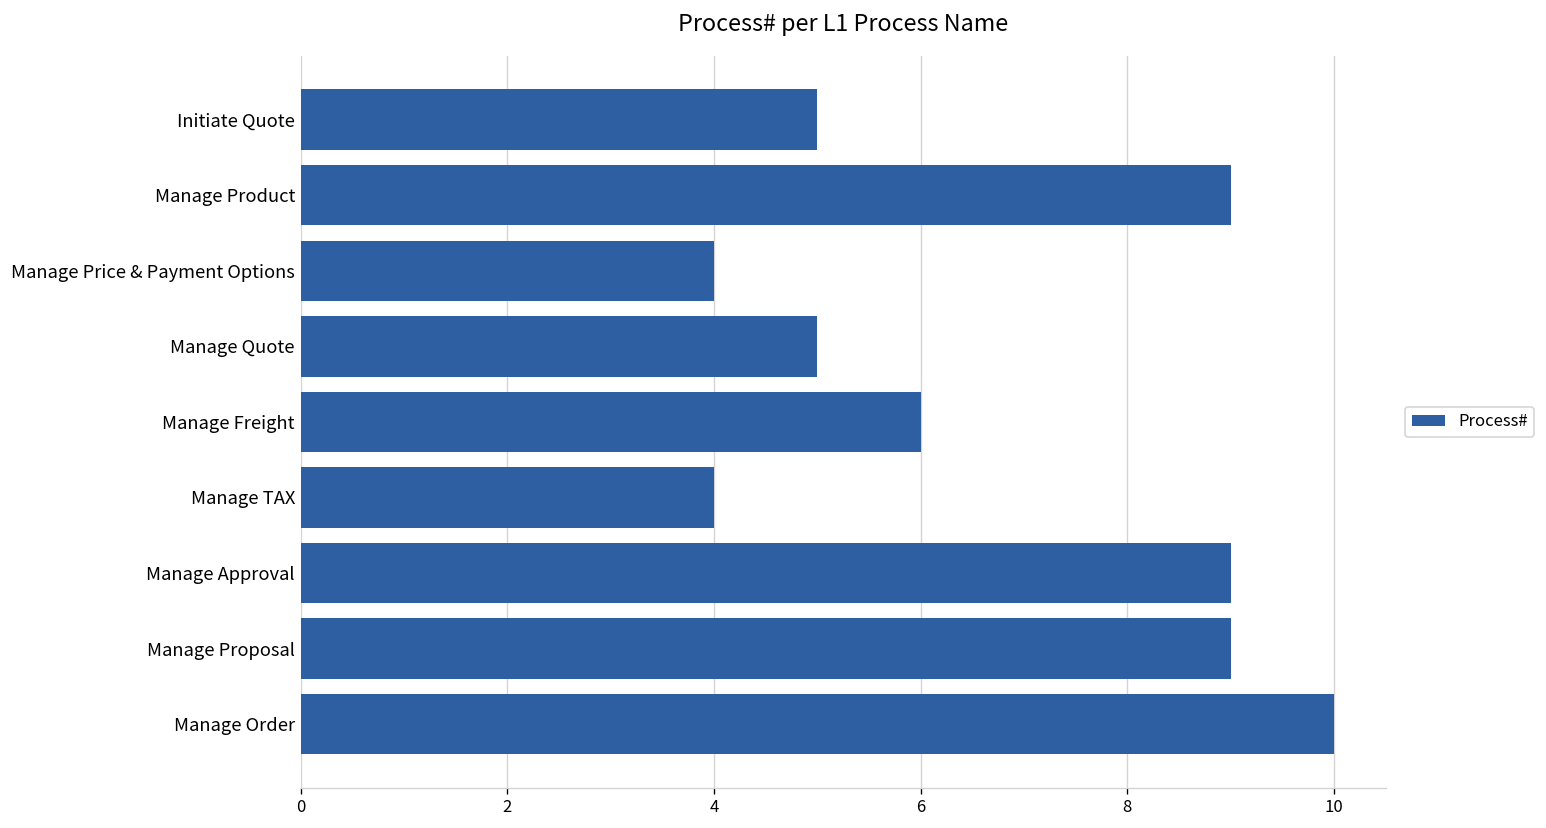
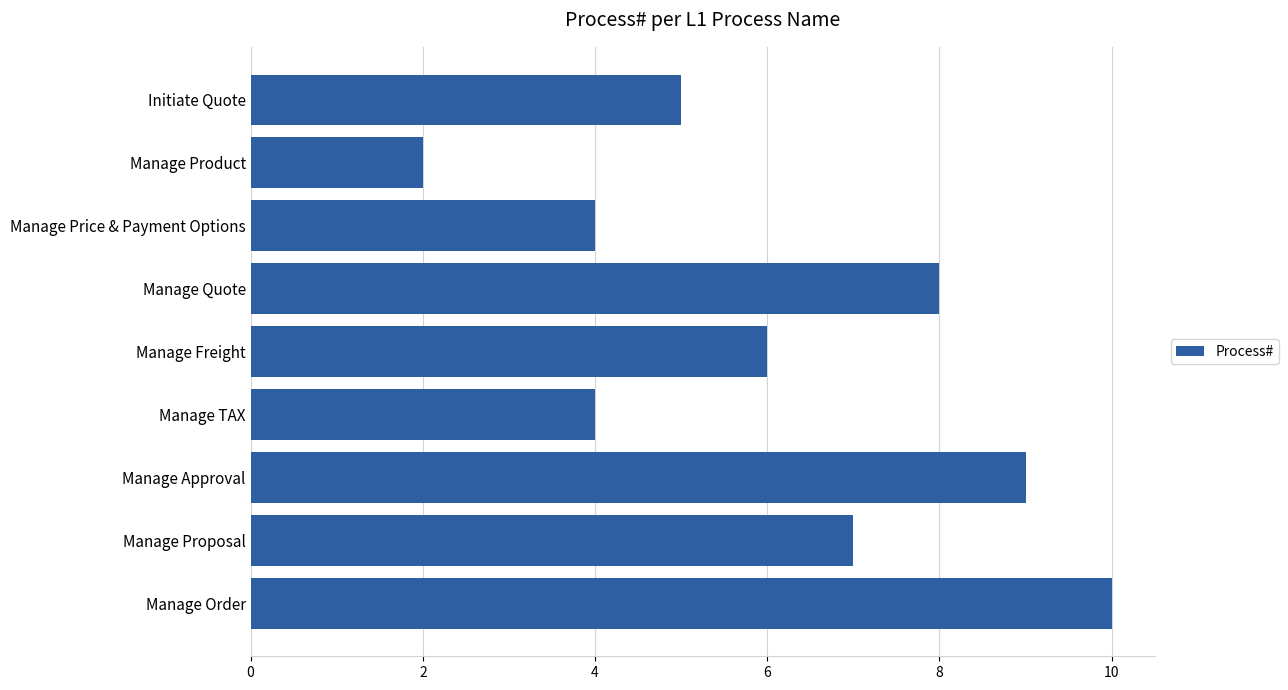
Manage Product: 9 -> 2
Manage Quote: 5 -> 8
Manage Proposal: 9 -> 7
